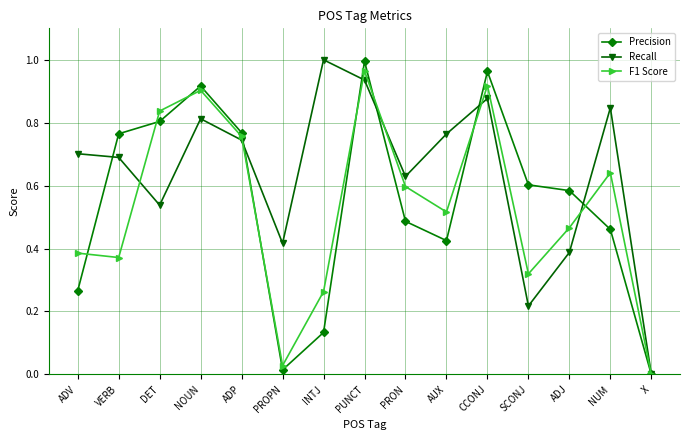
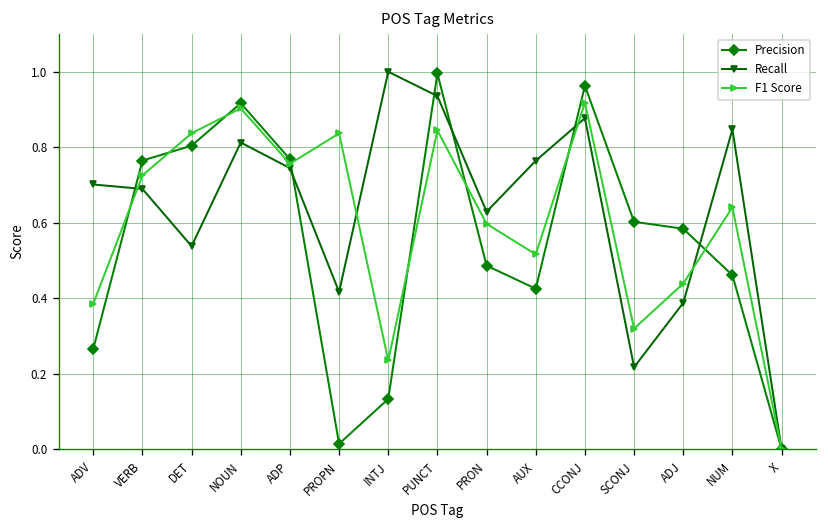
F1 Score, VERB: 0.37 -> 0.73
F1 Score, PROPN: 0.03 -> 0.84
F1 Score, INTJ: 0.26 -> 0.24
F1 Score, PUNCT: 0.96 -> 0.84
F1 Score, ADJ: 0.47 -> 0.44
